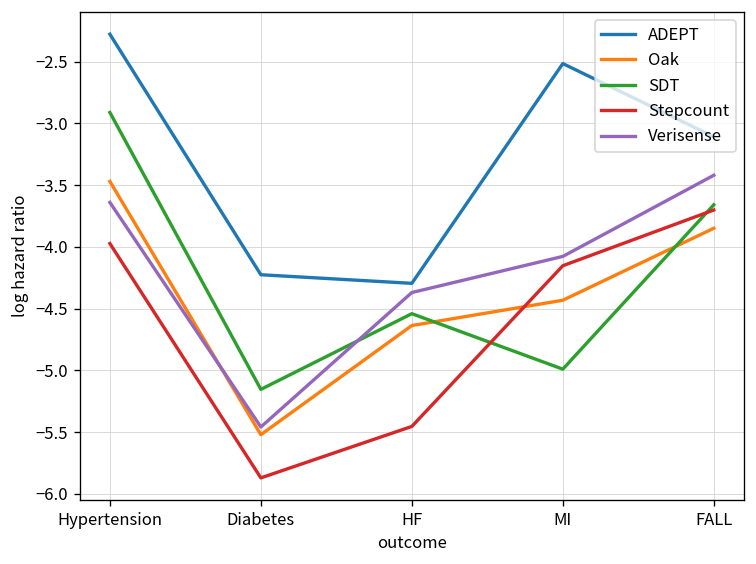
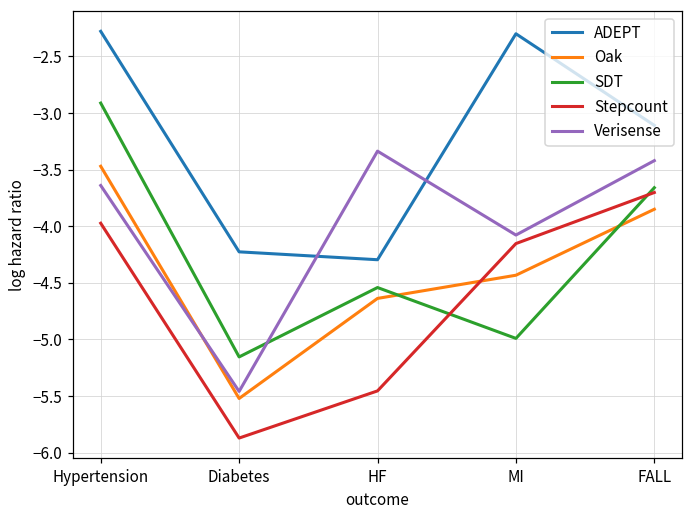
Verisense, HF: -4.37 -> -3.34
ADEPT, MI: -2.52 -> -2.30
